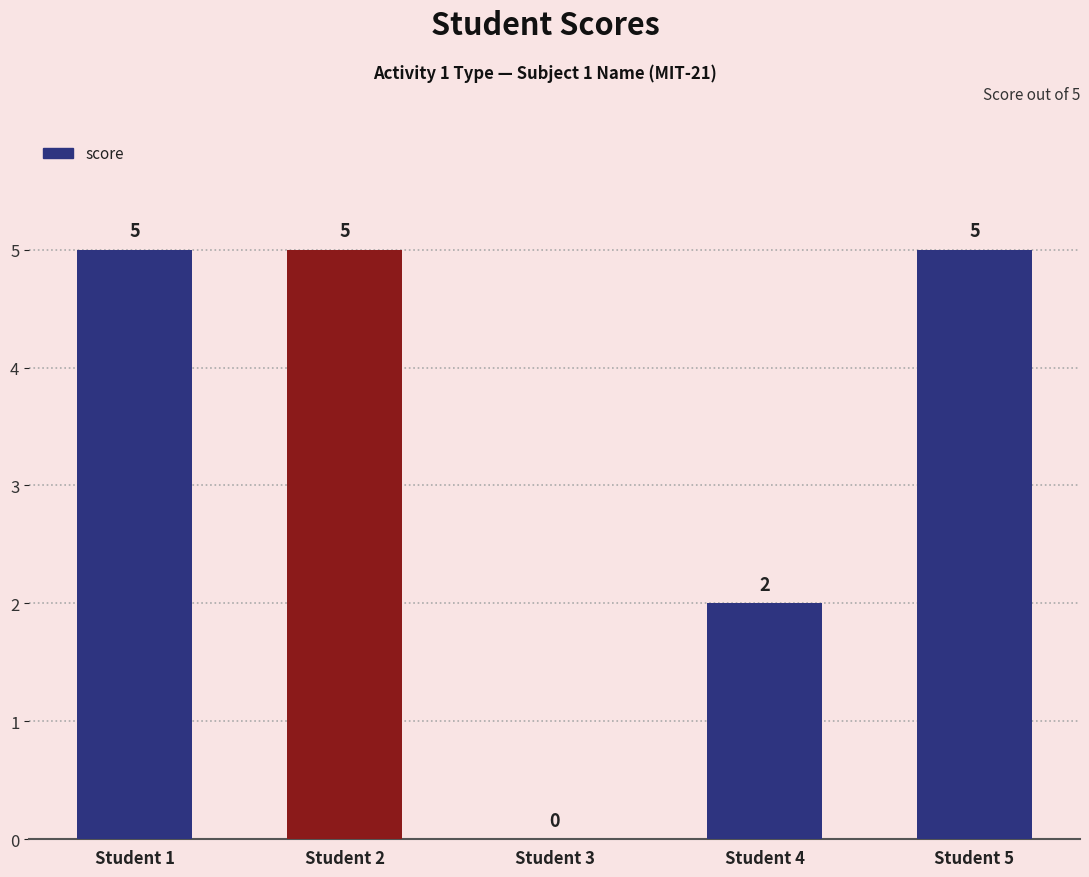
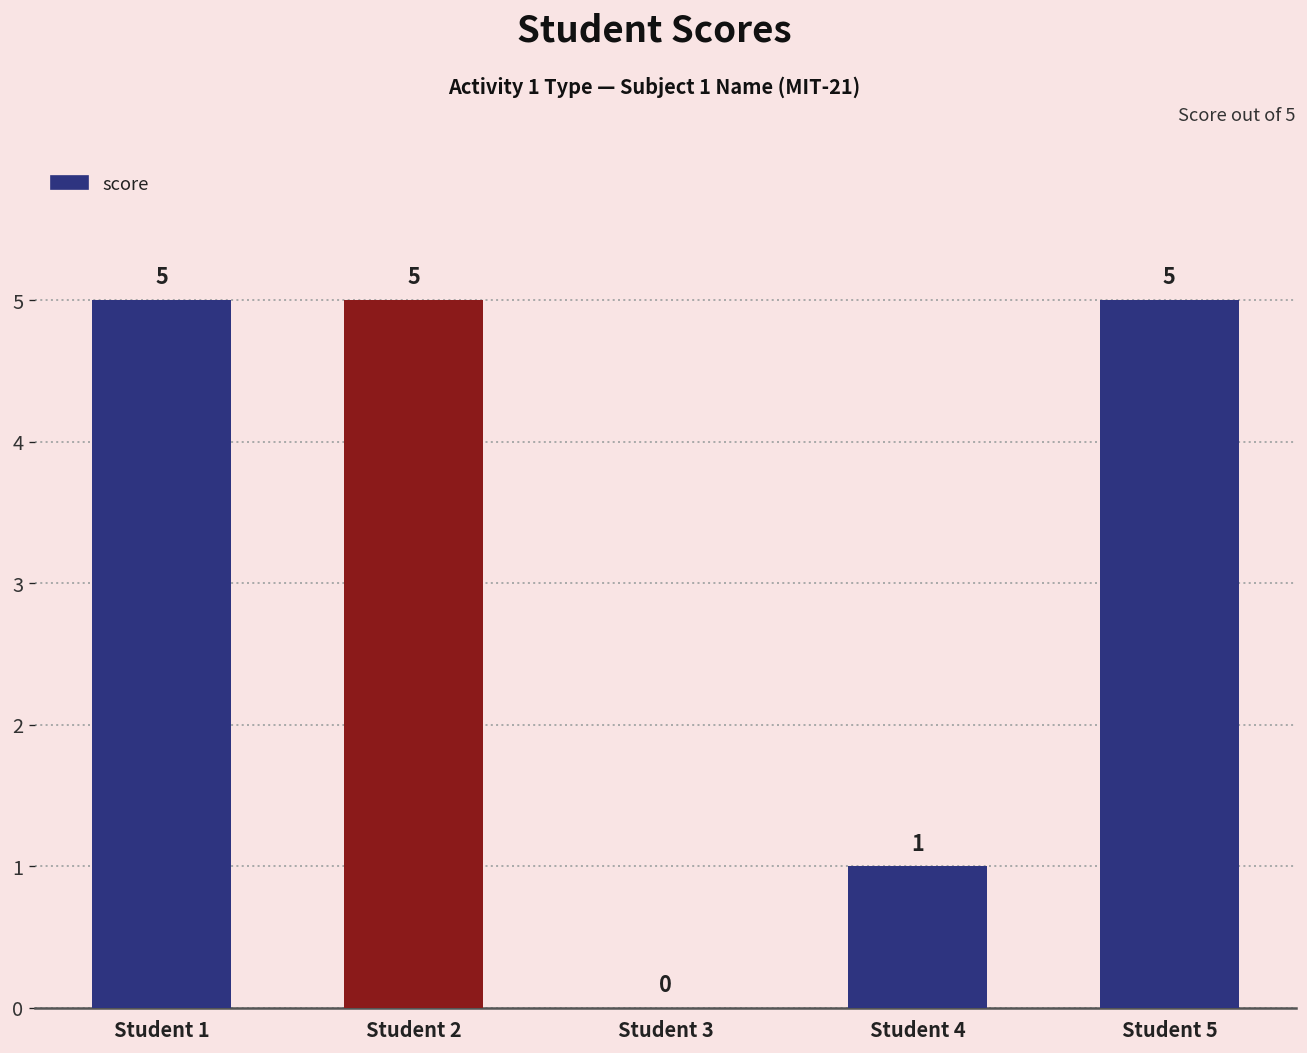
Student 4: 2 -> 1
